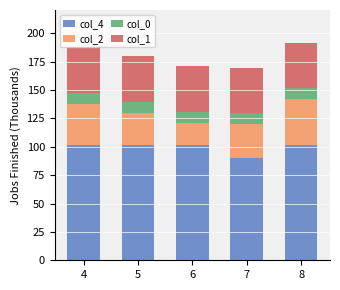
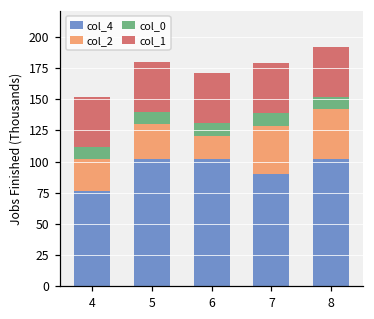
col_4, 4: 102 -> 77
col_2, 4: 36 -> 25
col_2, 7: 30 -> 39
